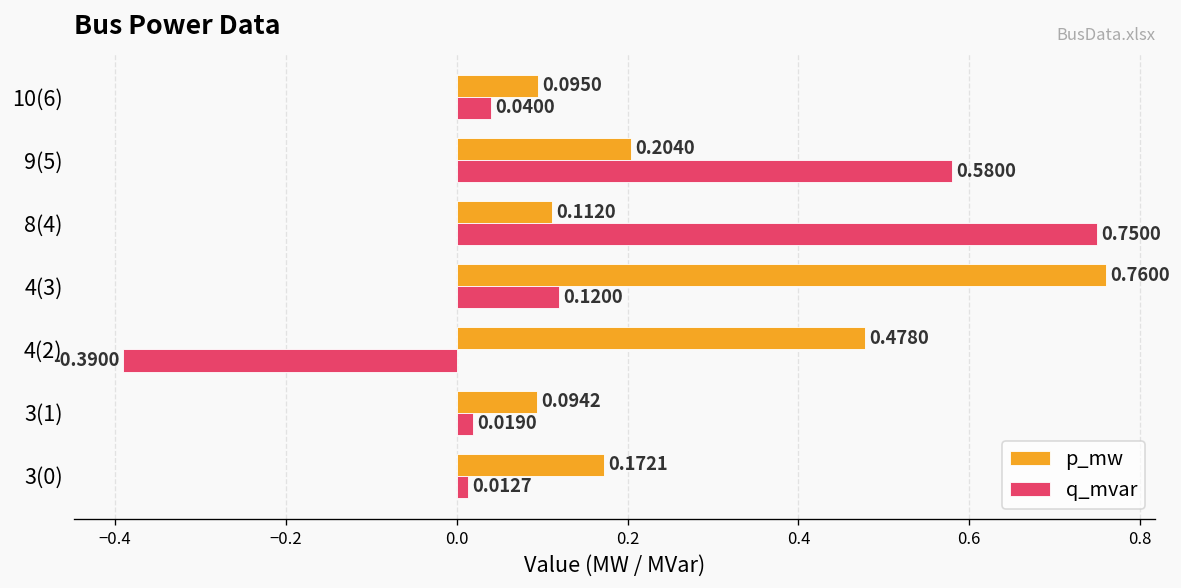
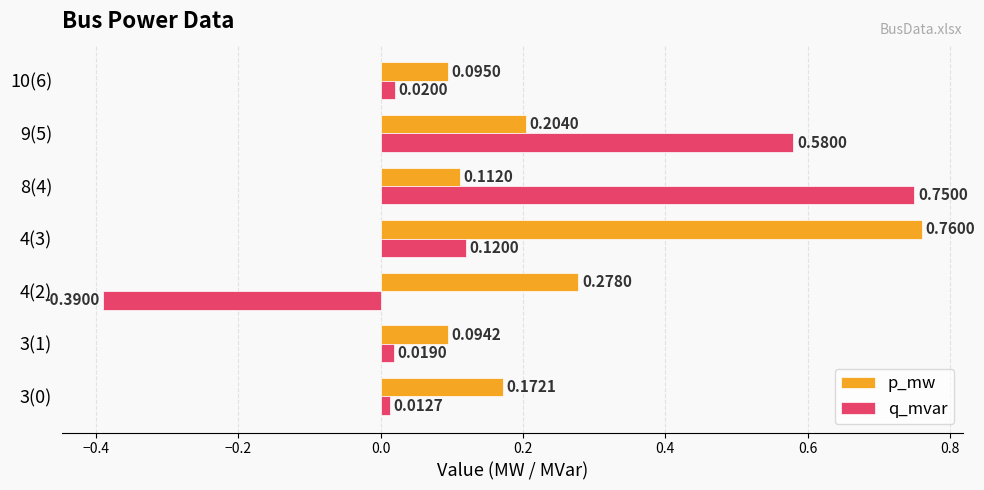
q_mvar, 10(6): 0.0400 -> 0.0200
p_mw, 4(2): 0.4780 -> 0.2780
